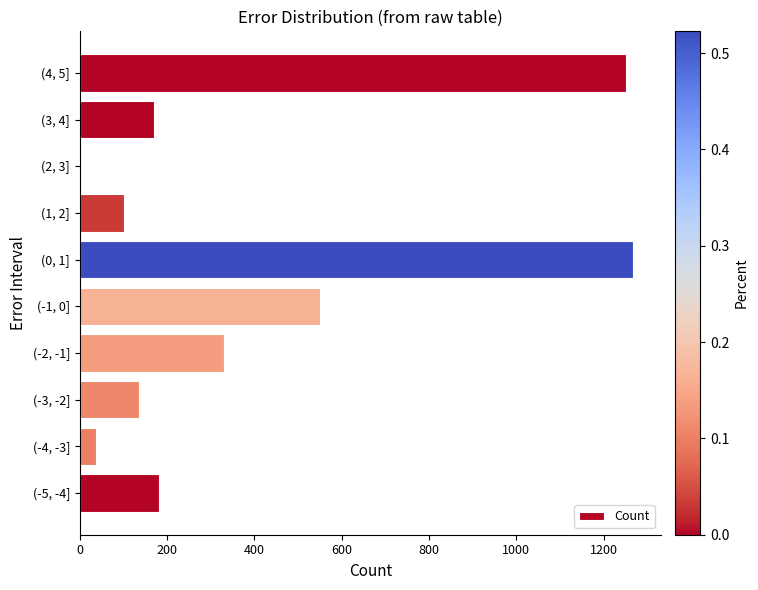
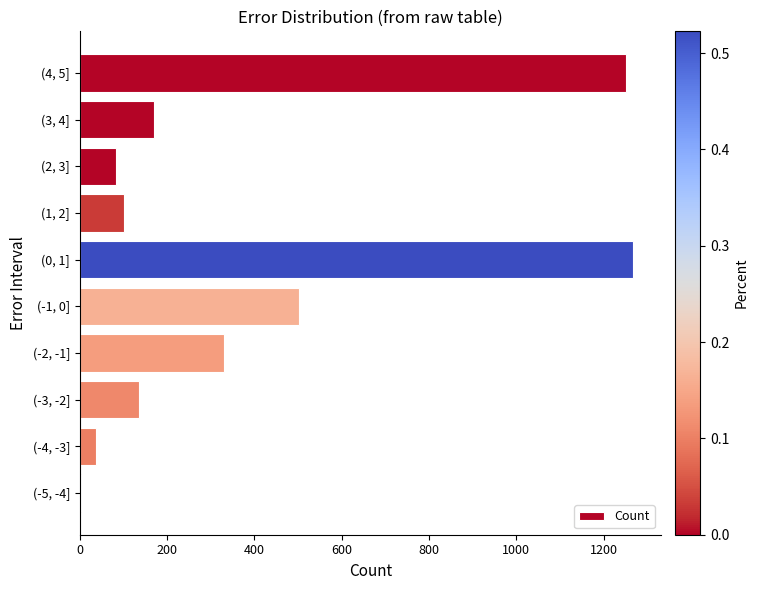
(2, 3]: 0 -> 80
(-1, 0]: 550 -> 500
(-5, -4]: 180 -> 0
